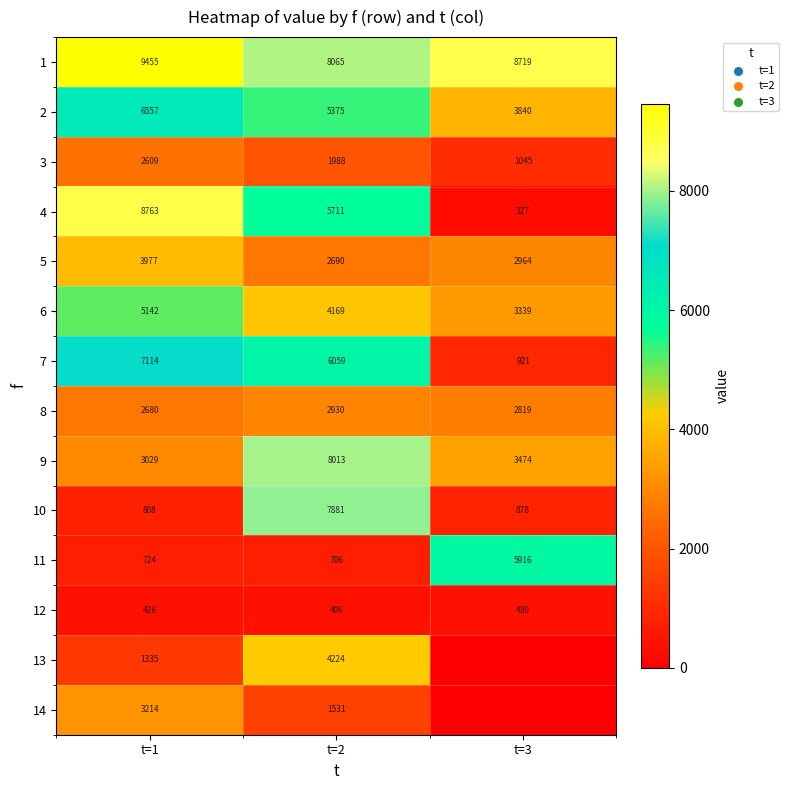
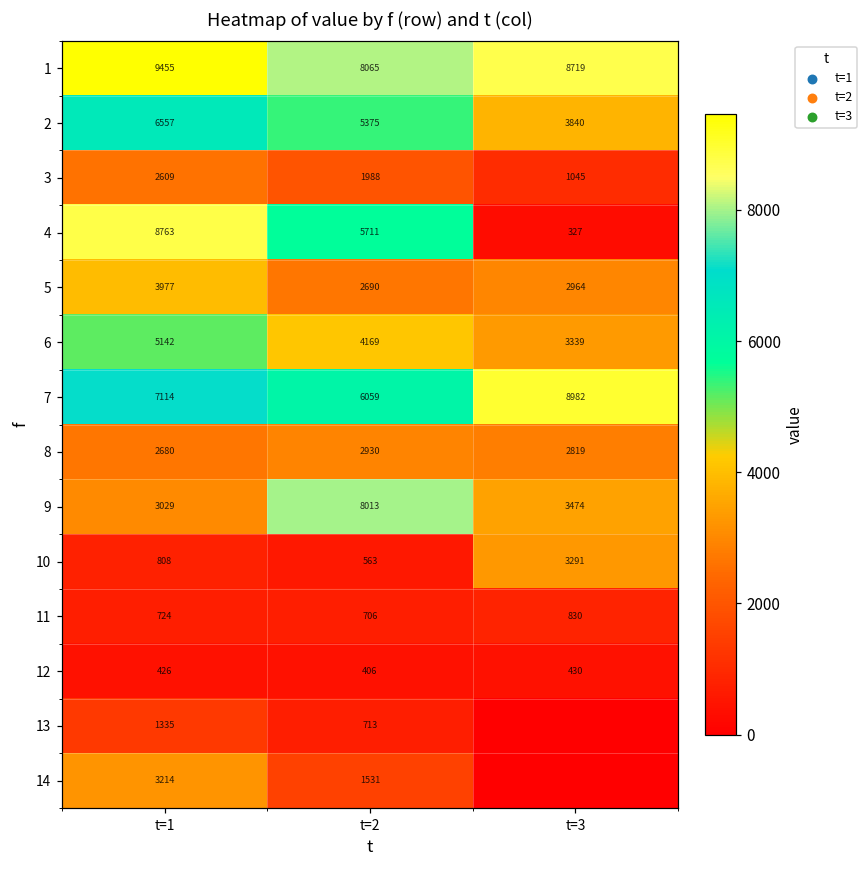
7, t=3: 921 -> 8982
10, t=2: 7881 -> 563
10, t=3: 878 -> 3291
11, t=3: 5916 -> 830
13, t=2: 4224 -> 713
